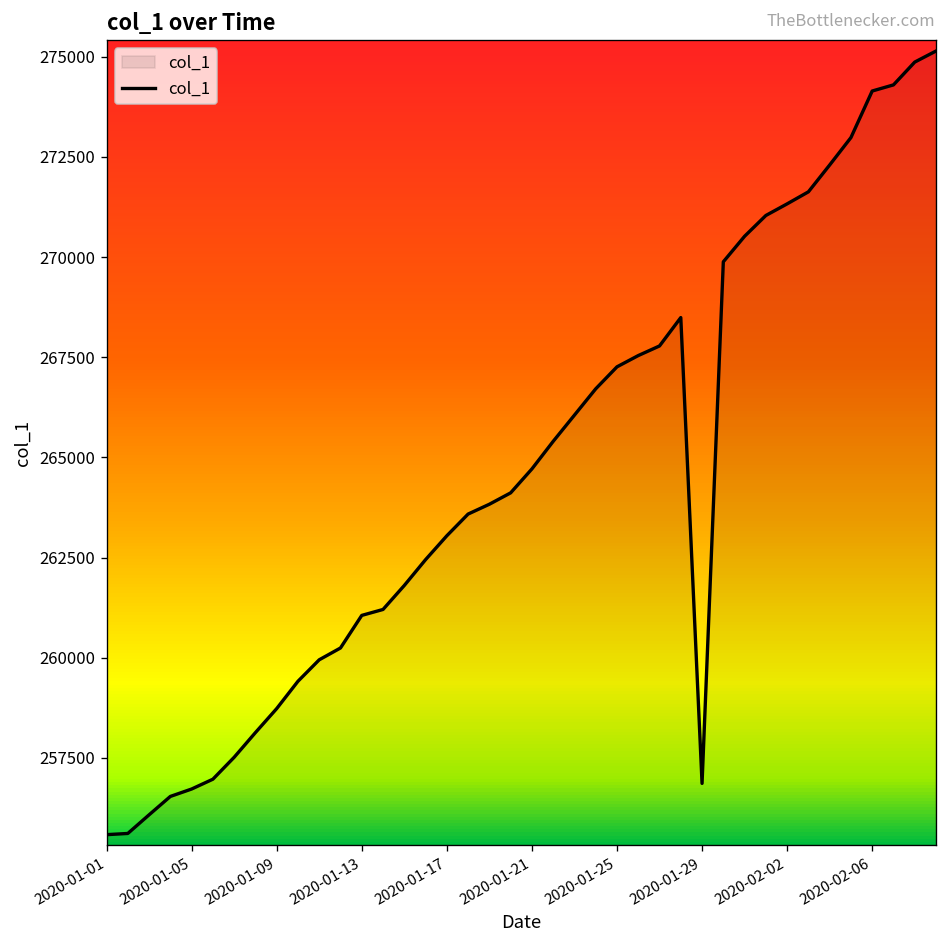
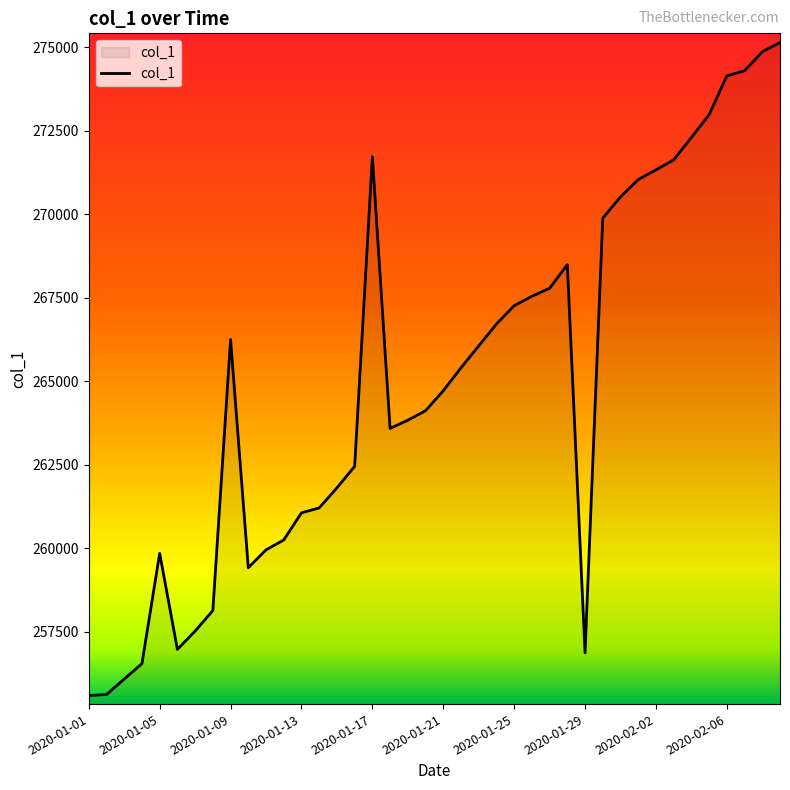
2020-01-05: 256700 -> 259800
2020-01-09: 258700 -> 266200
2020-01-17: 263000 -> 271700
